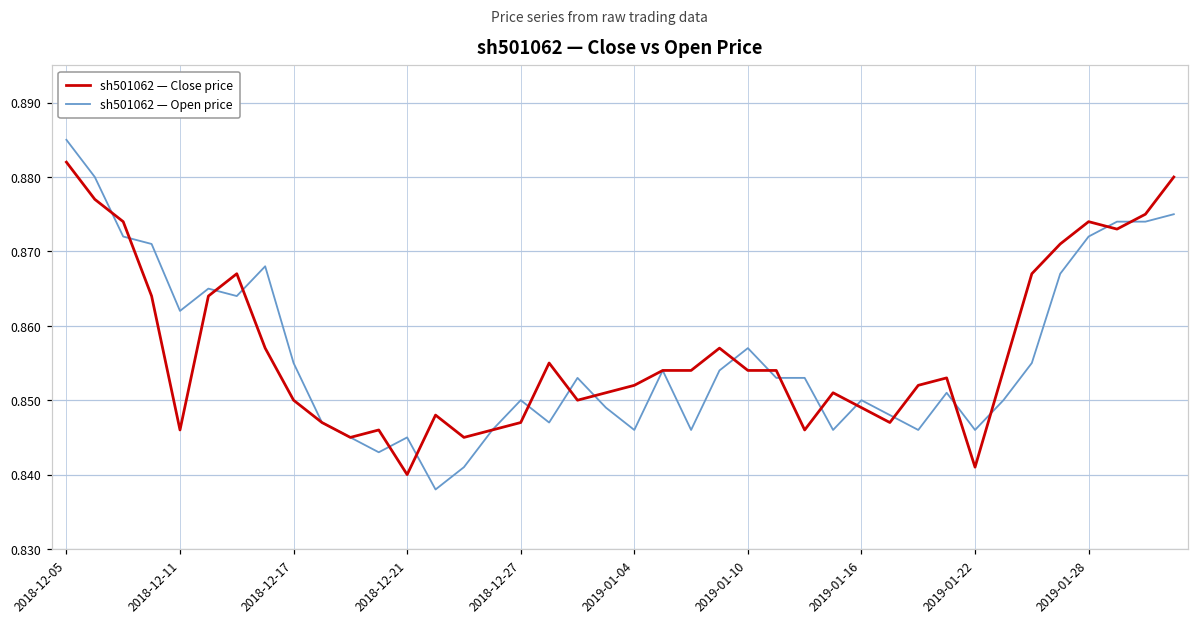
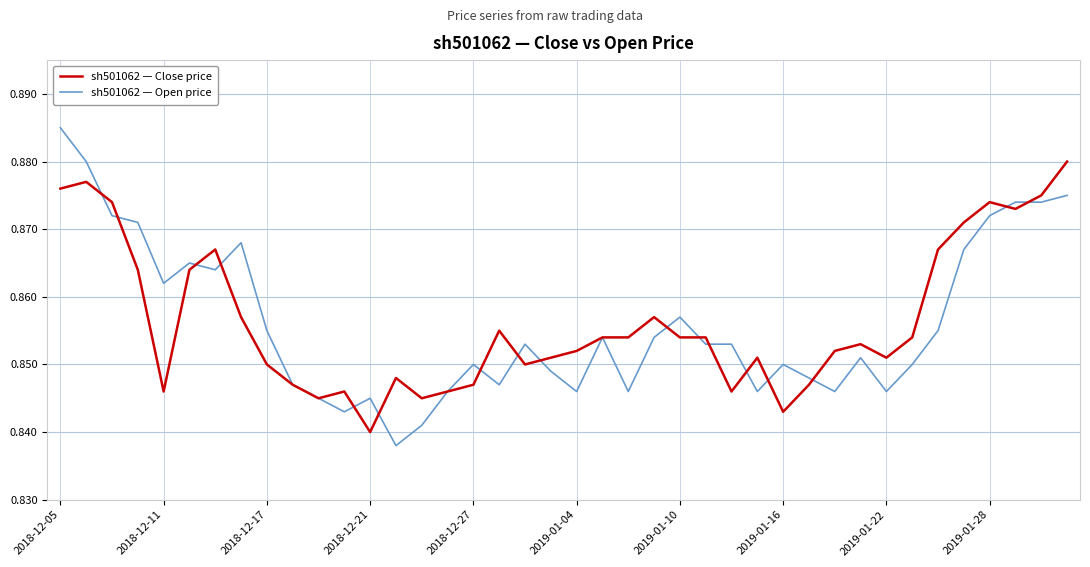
sh501062 — Close price, 2018-12-05: 0.882 -> 0.876
sh501062 — Close price, 2019-01-16: 0.849 -> 0.843
sh501062 — Close price, 2019-01-22: 0.841 -> 0.851
